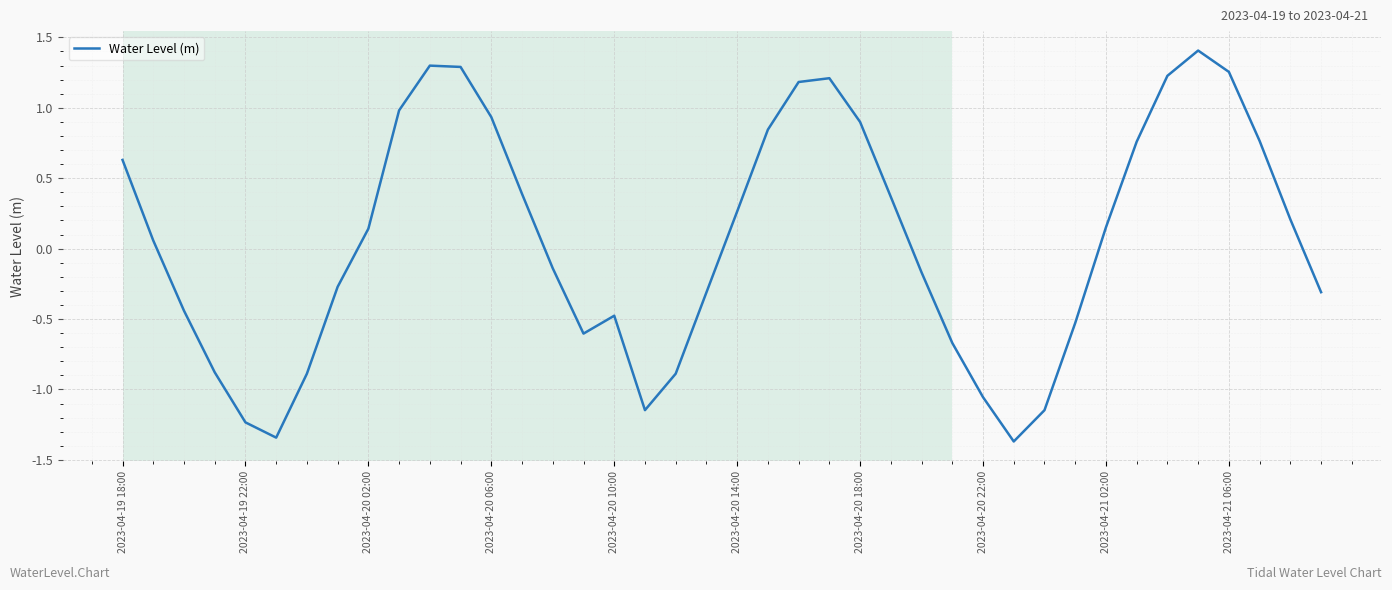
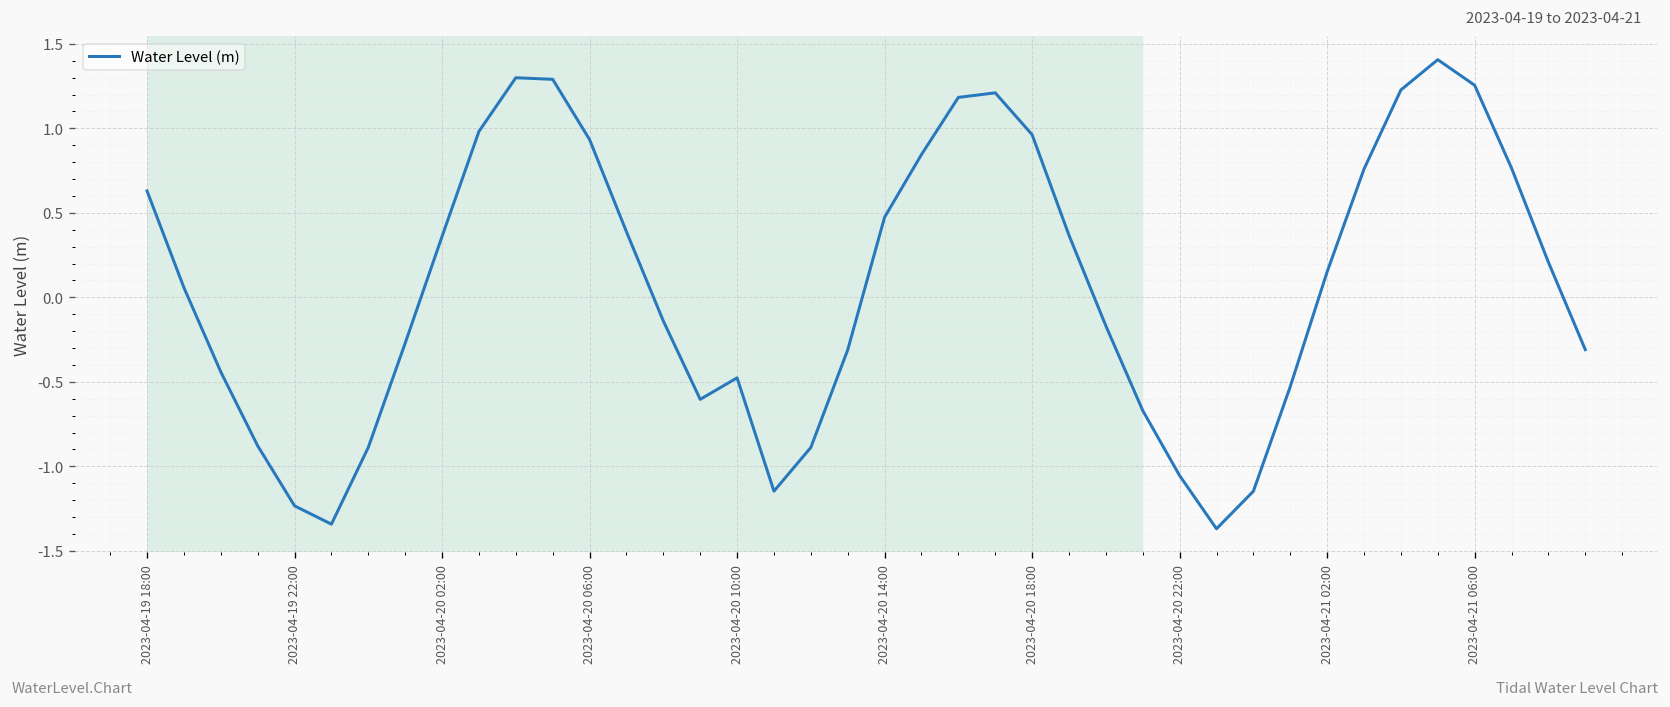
2023-04-20 02:00: 0.14 -> 0.36
2023-04-20 14:00: 0.26 -> 0.47
2023-04-20 18:00: 0.90 -> 0.96
